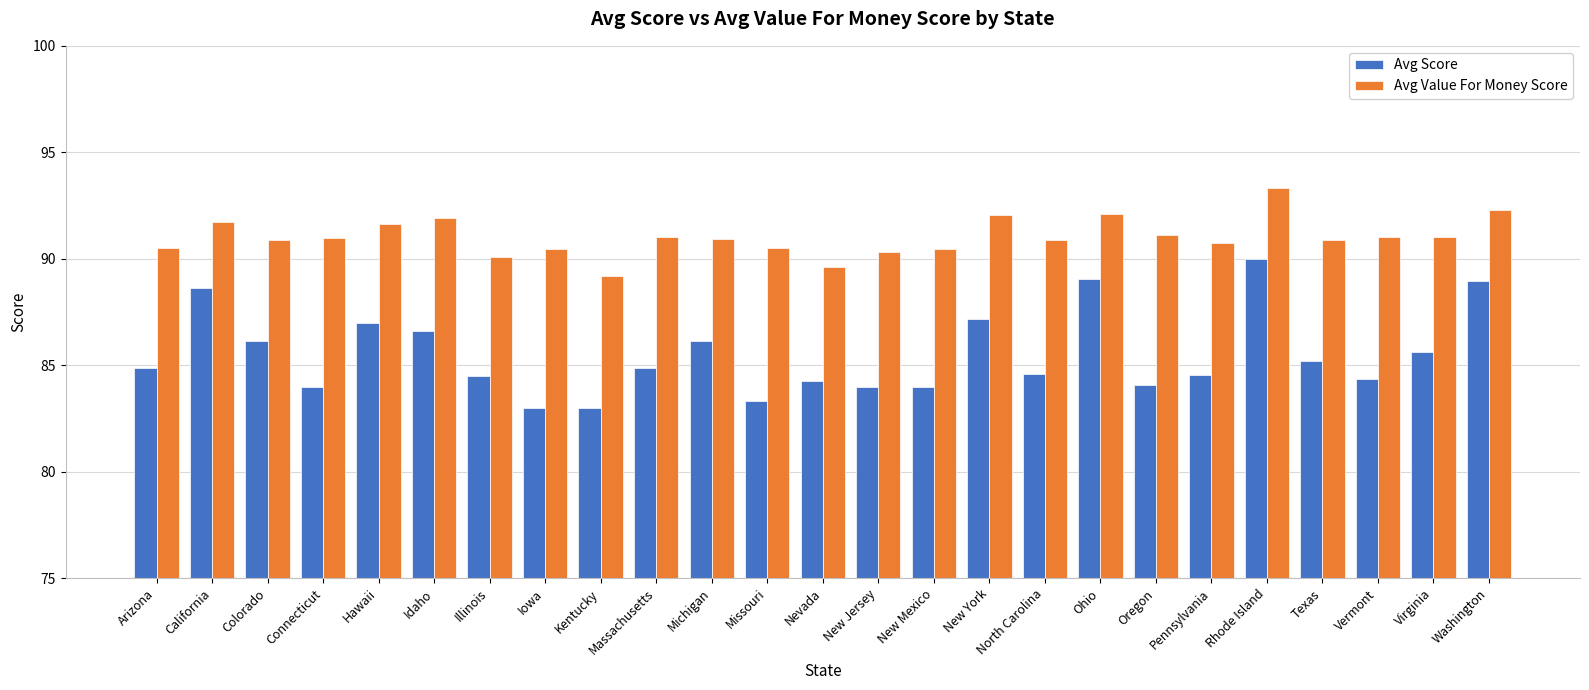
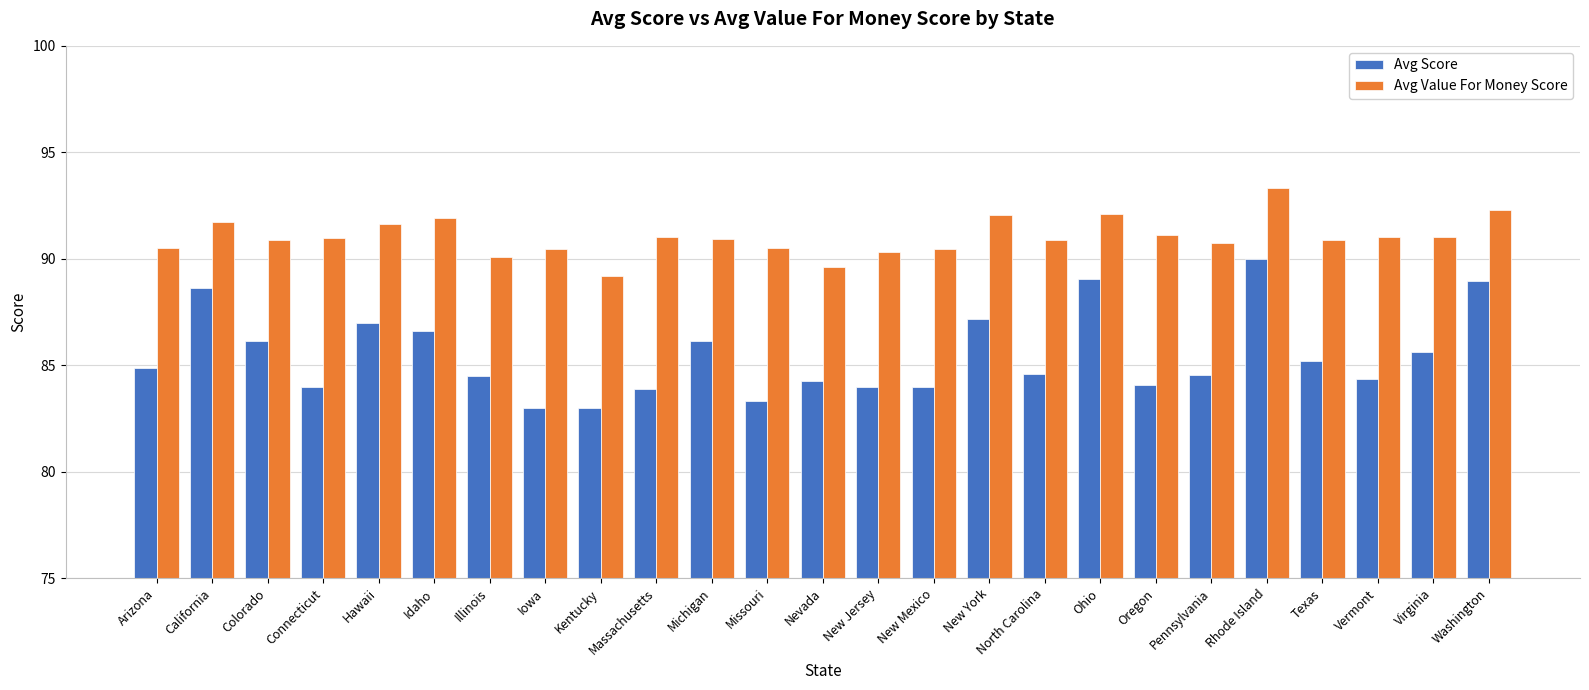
Avg Score, Massachusetts: 84.9 -> 83.9
